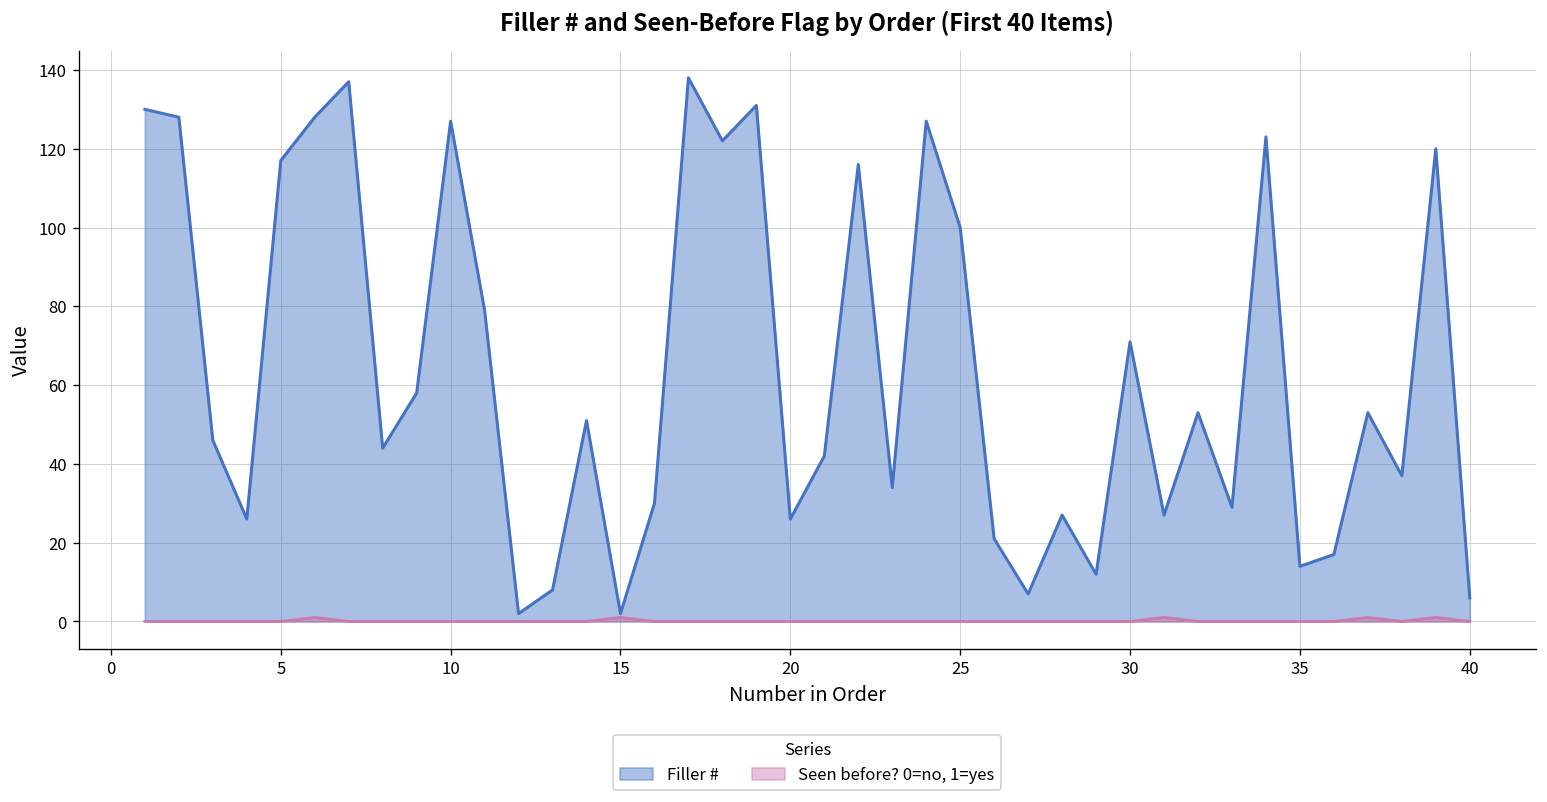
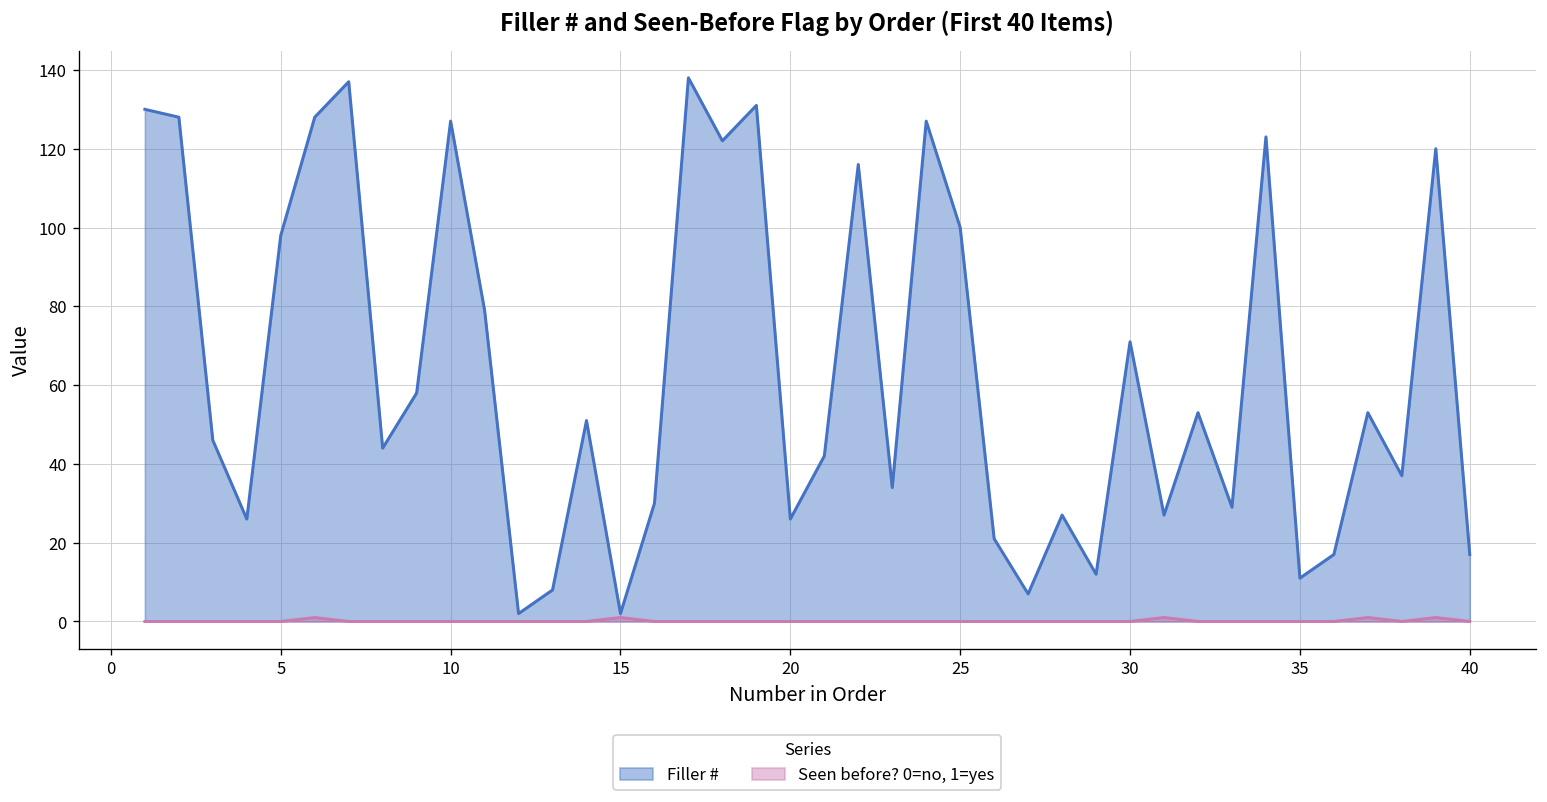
Filler #, 5: 117 -> 98
Filler #, 35: 14 -> 11
Filler #, 40: 6 -> 17
